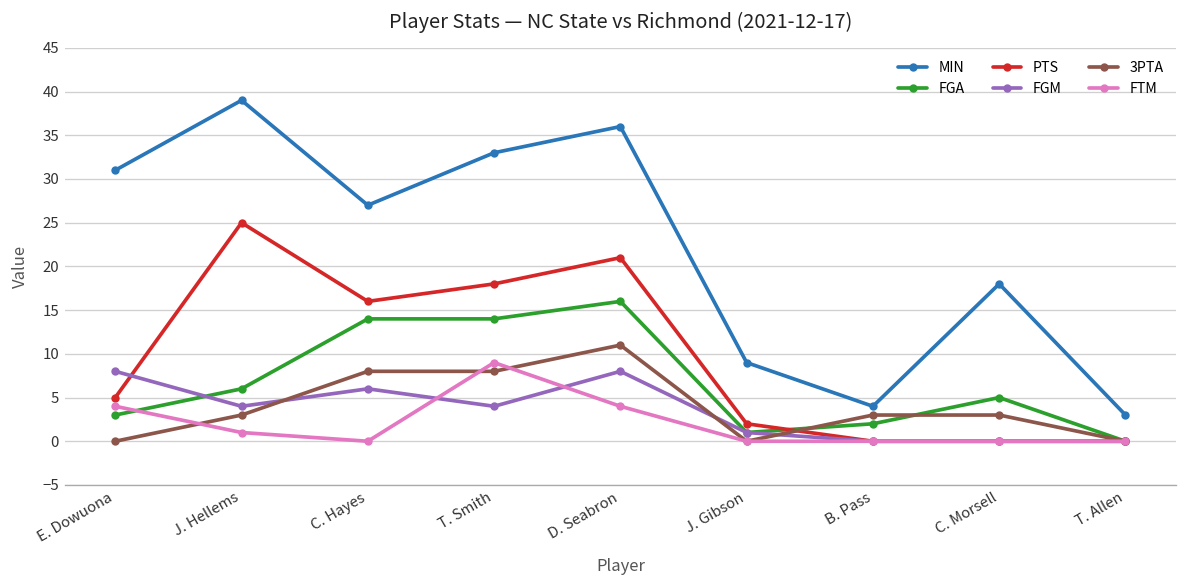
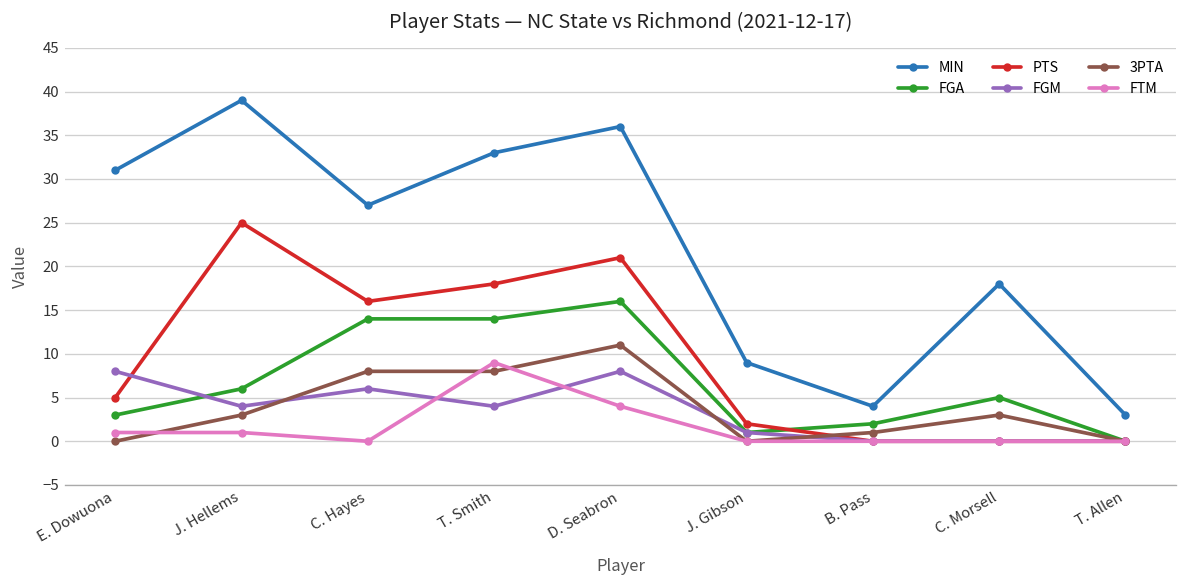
FTM, E. Dowuona: 4 -> 1
3PTA, B. Pass: 3 -> 1
